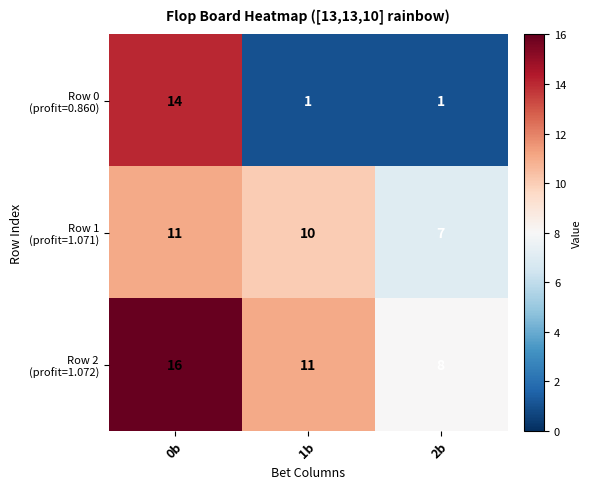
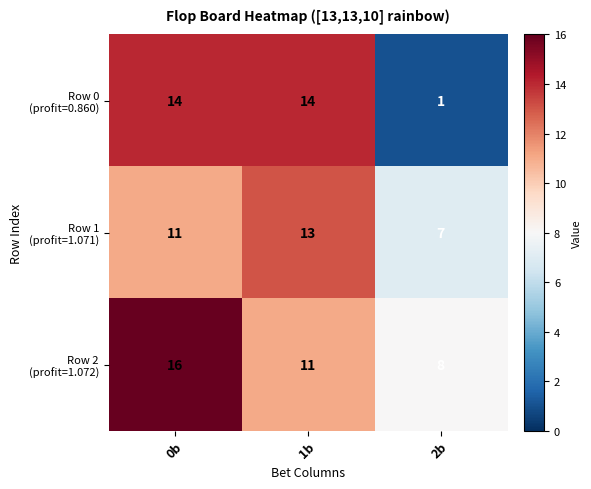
Row 0 (profit=0.860), 1b: 1 -> 14
Row 1 (profit=1.071), 1b: 10 -> 13
